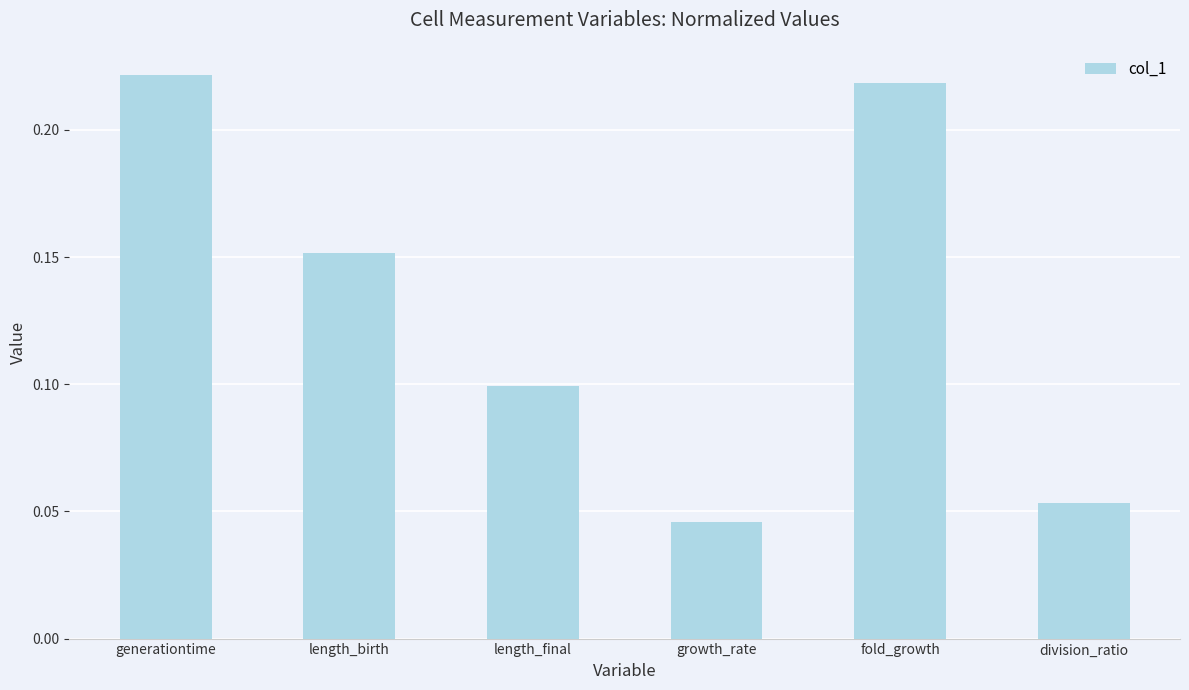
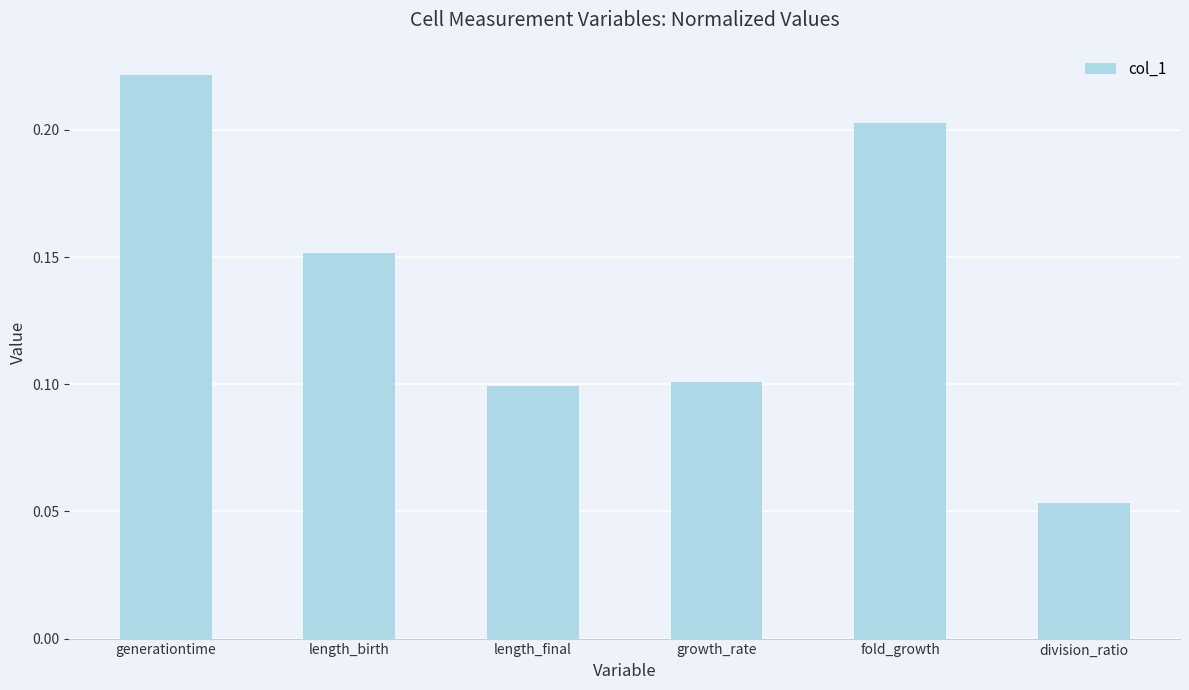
growth_rate: 0.046 -> 0.101
fold_growth: 0.219 -> 0.203
